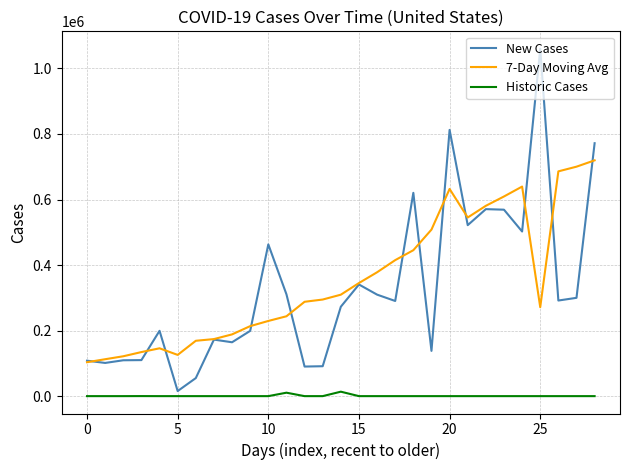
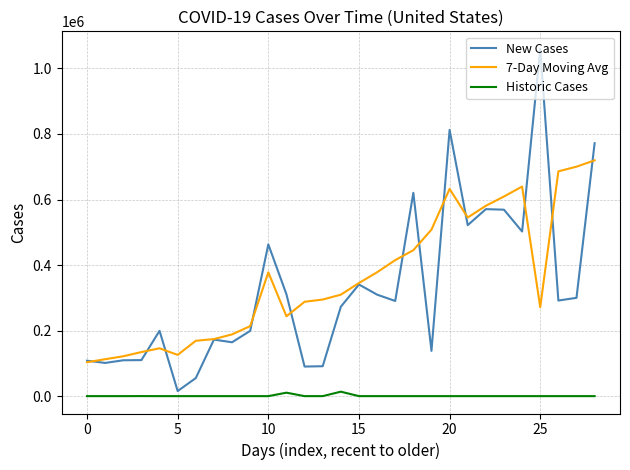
7-Day Moving Avg, 10: 230000 -> 380000
